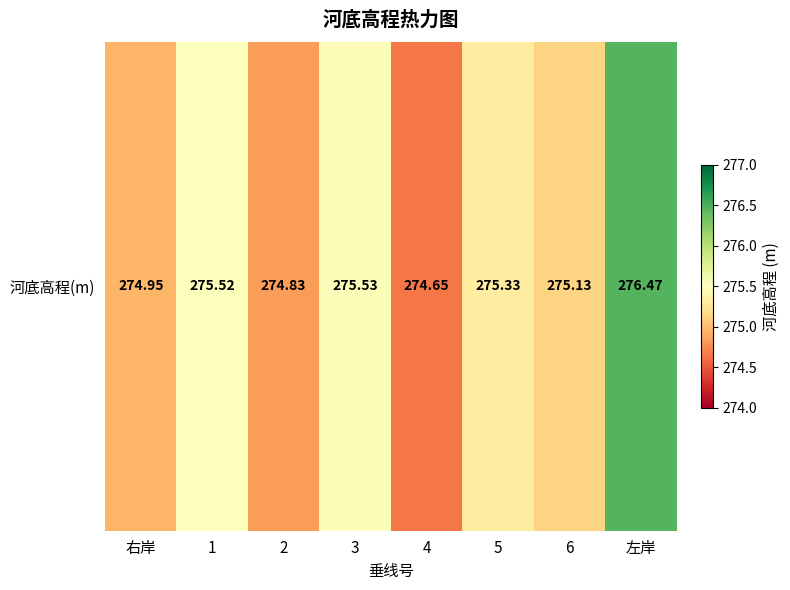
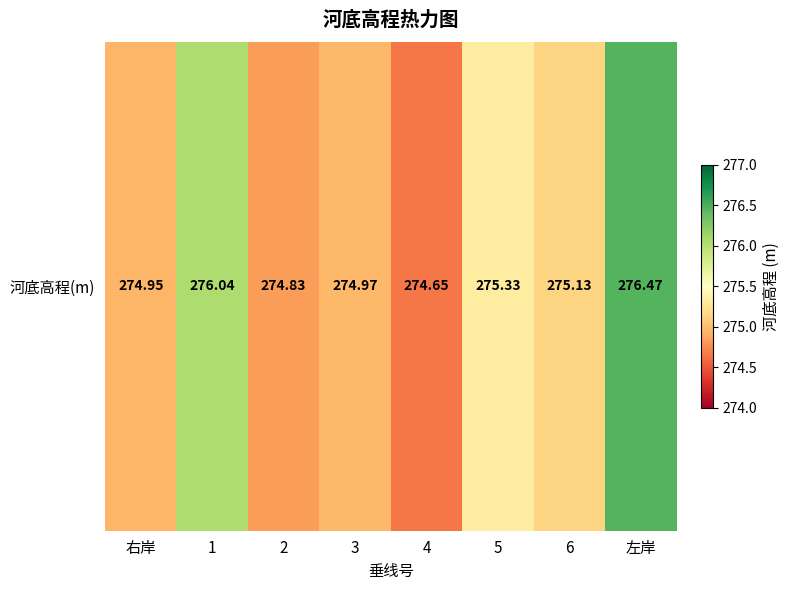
河底高程(m), 1: 275.52 -> 276.04
河底高程(m), 3: 275.53 -> 274.97
